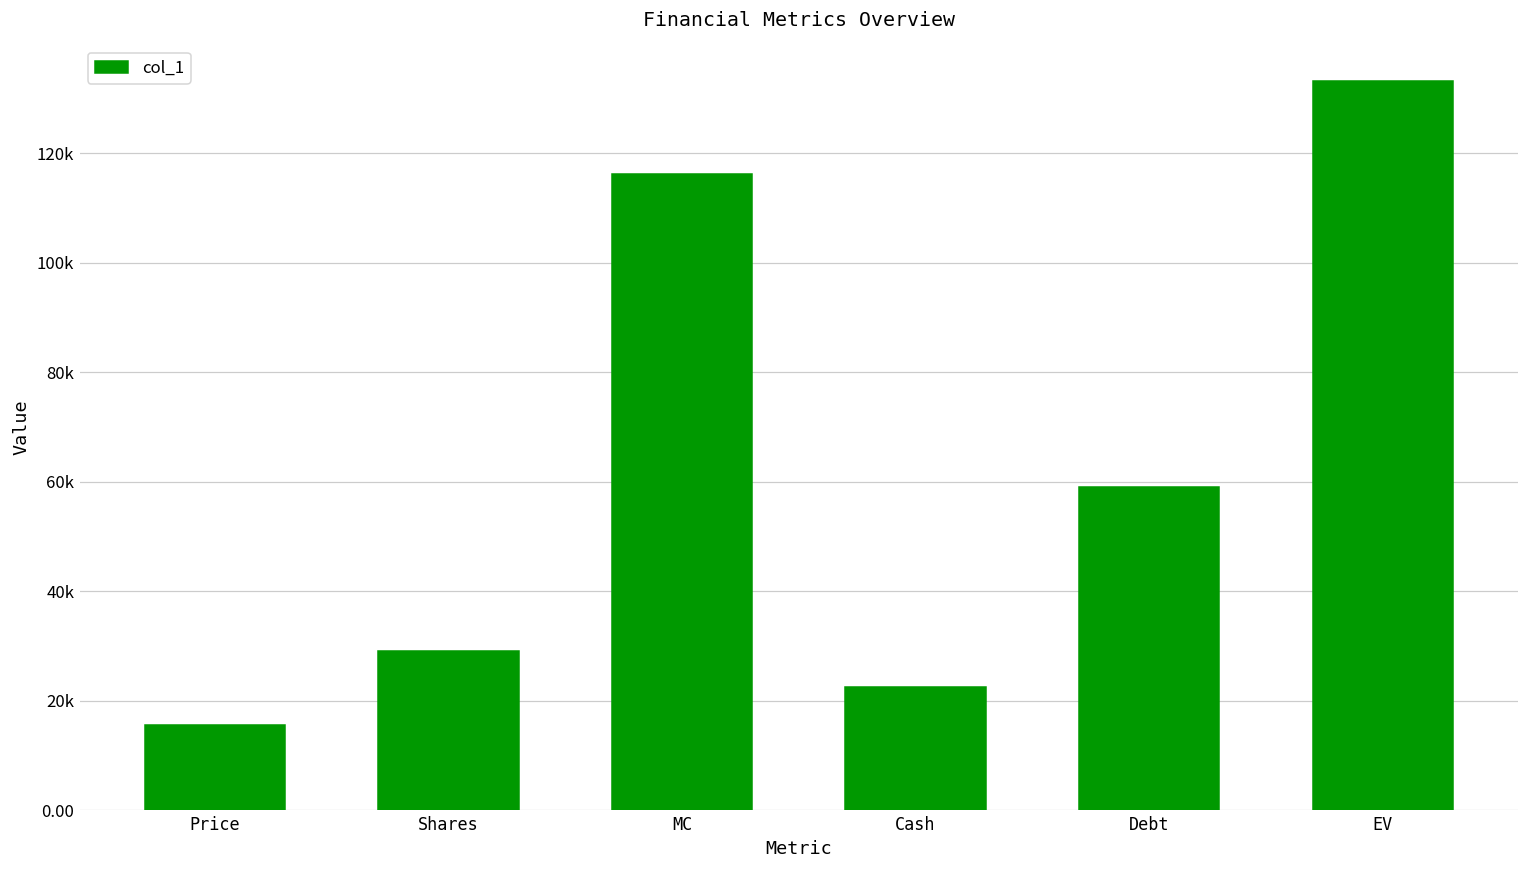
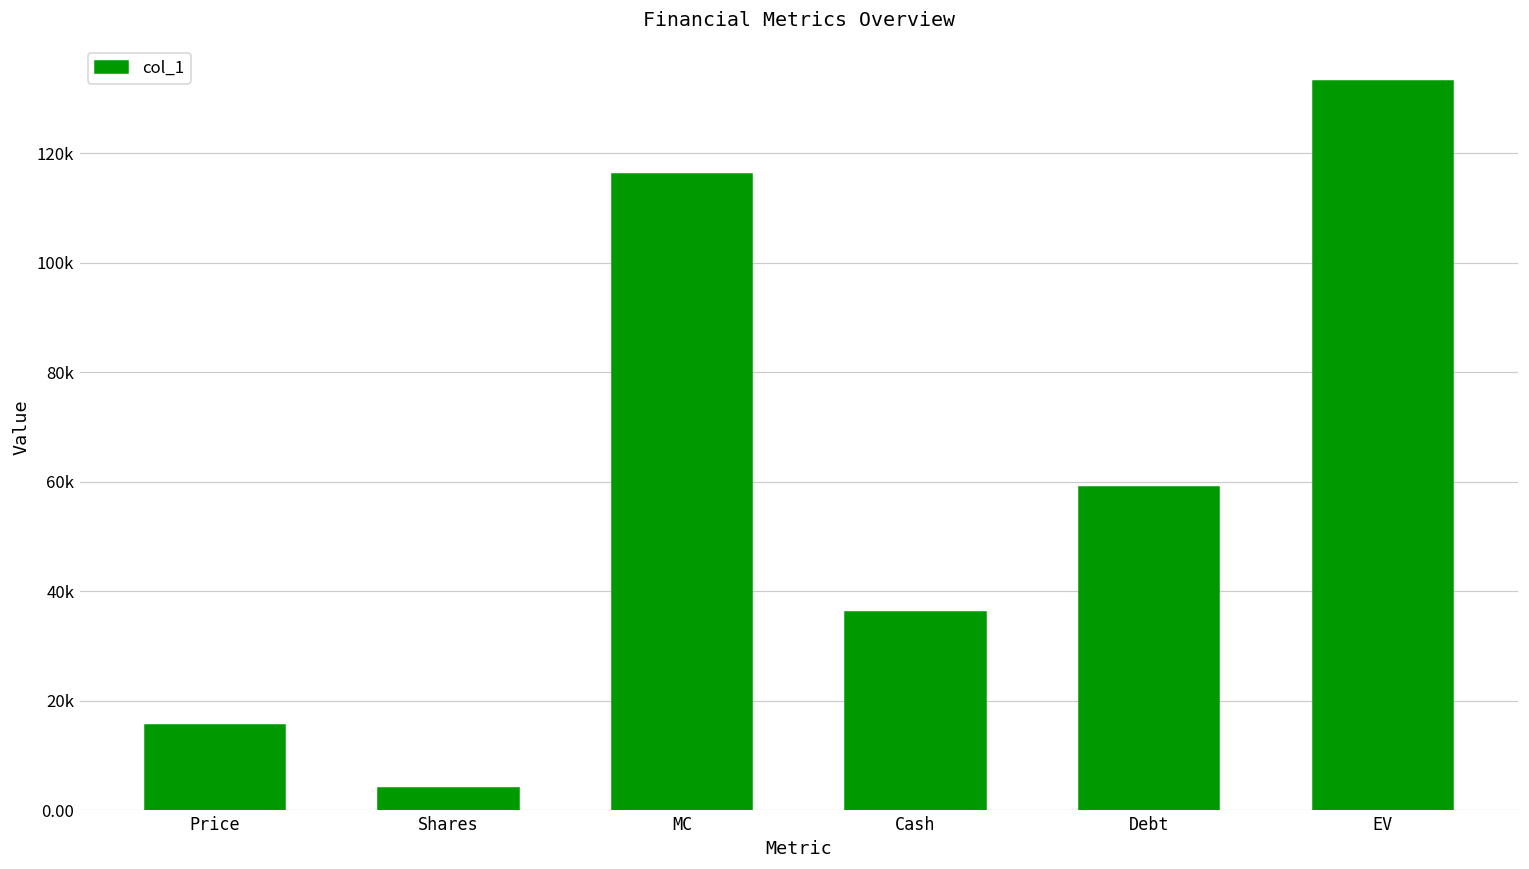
Shares: 29000 -> 4000
Cash: 23000 -> 36000
